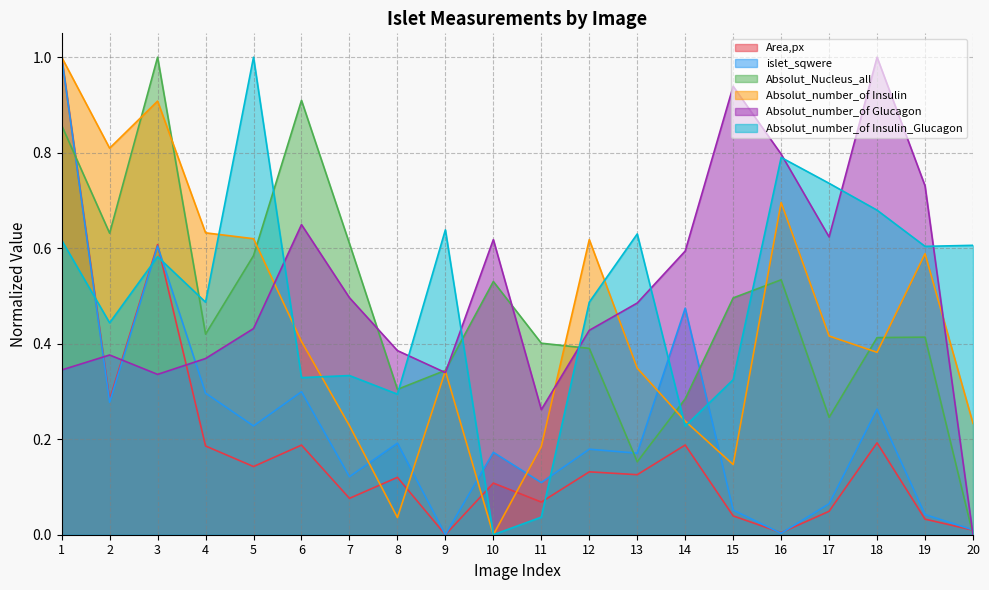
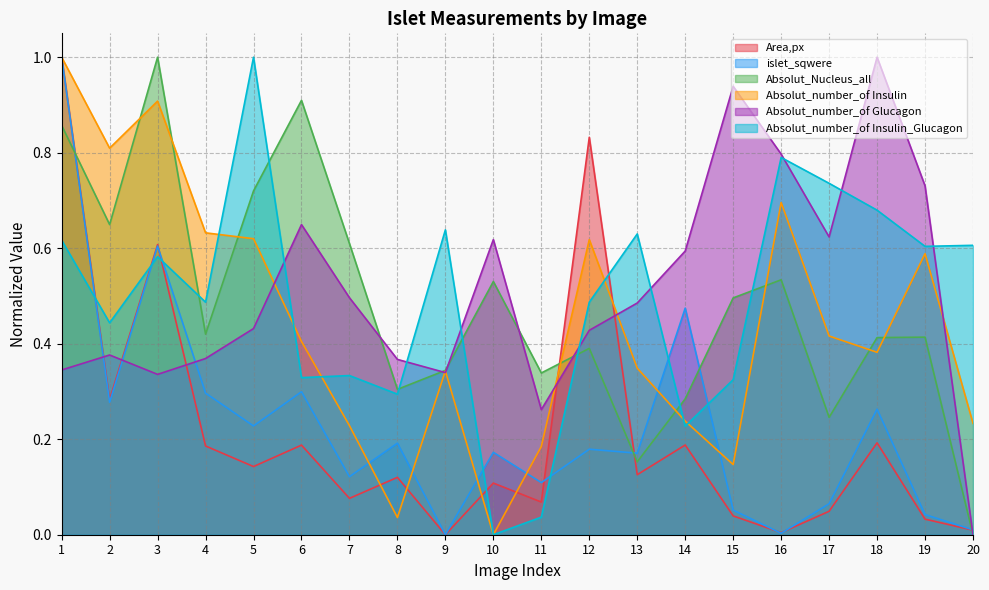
Absolut_Nucleus_all, 2: 0.63 -> 0.65
Absolut_Nucleus_all, 5: 0.58 -> 0.72
Absolut_number_of Glucagon, 8: 0.39 -> 0.37
Absolut_Nucleus_all, 11: 0.40 -> 0.34
Area,px, 12: 0.13 -> 0.83
